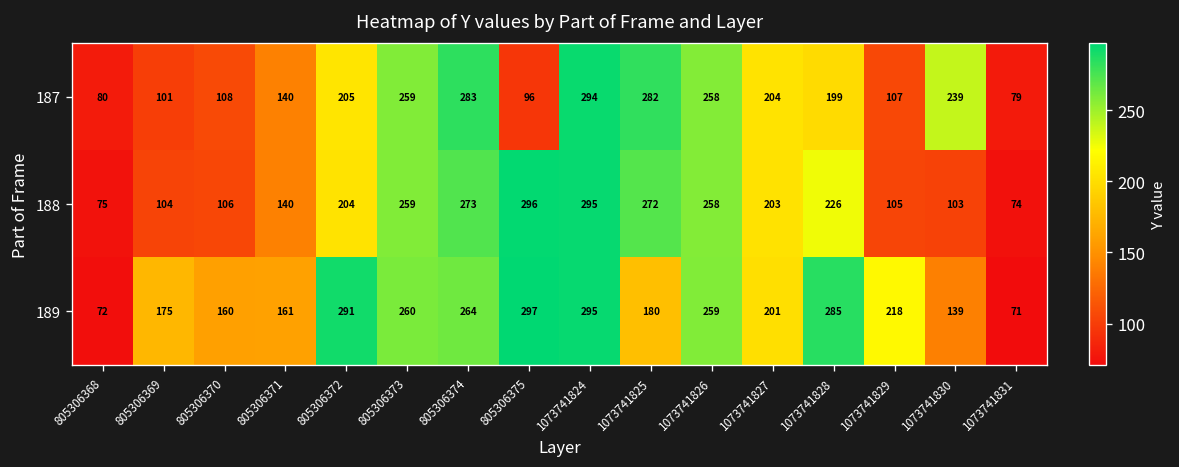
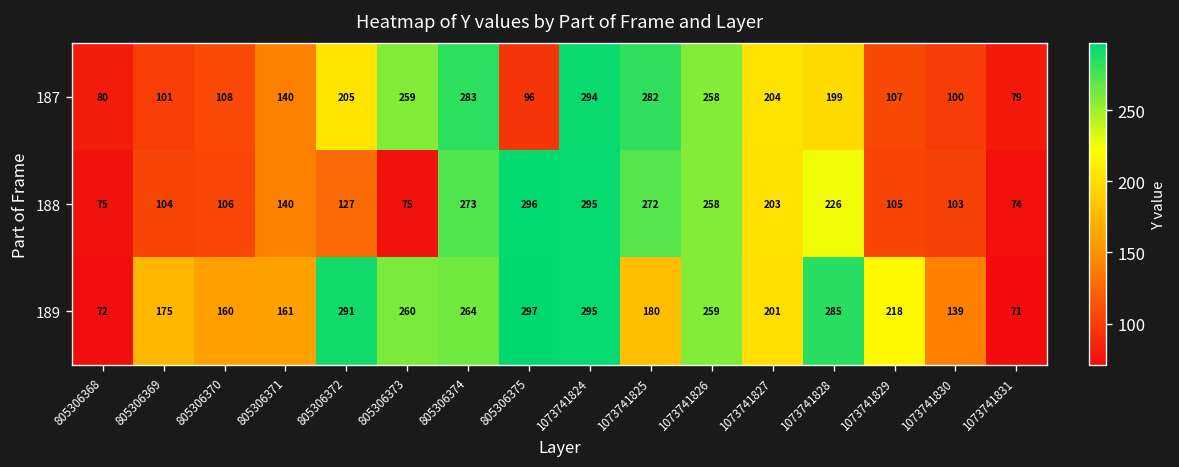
187, 1073741830: 239 -> 100
188, 805306372: 204 -> 127
188, 805306373: 259 -> 75
